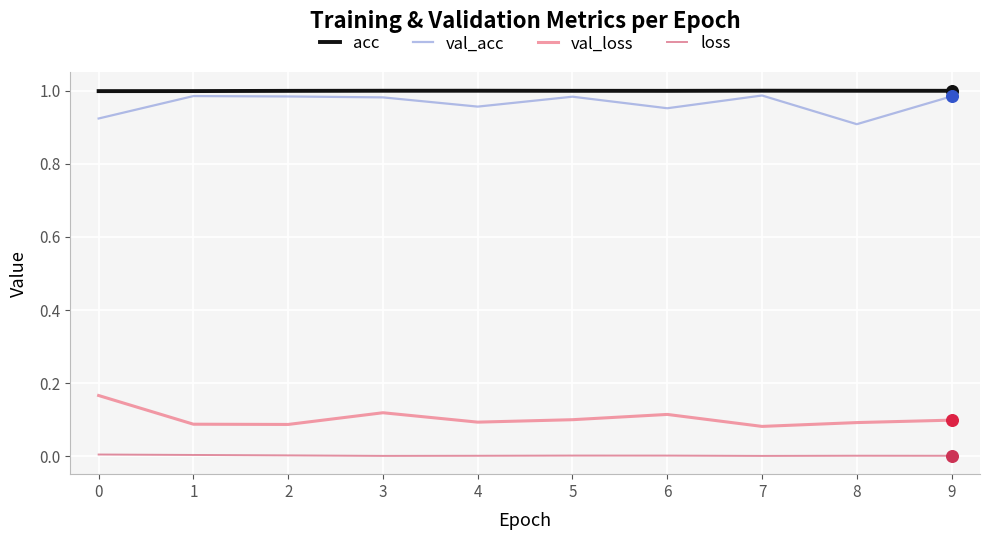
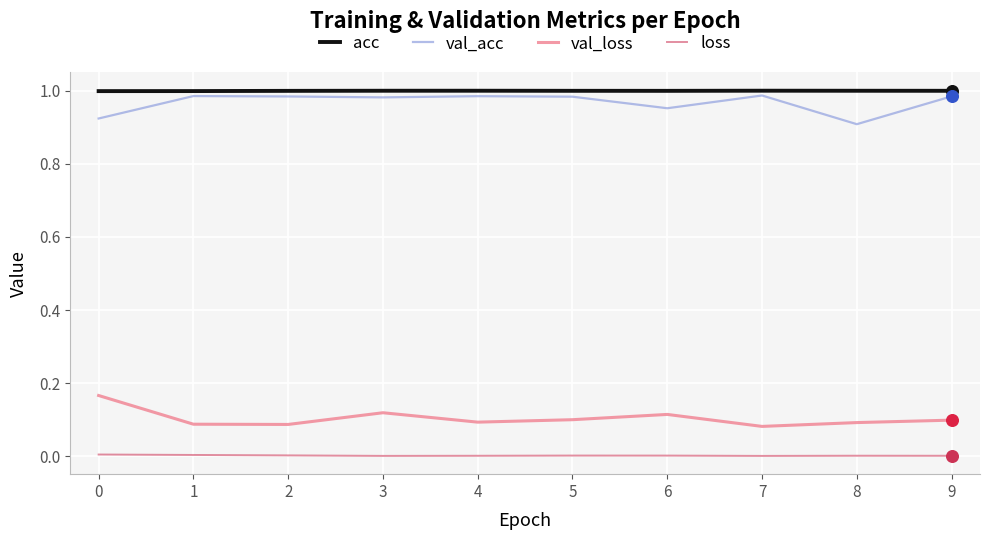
val_acc, 4: 0.96 -> 0.98
